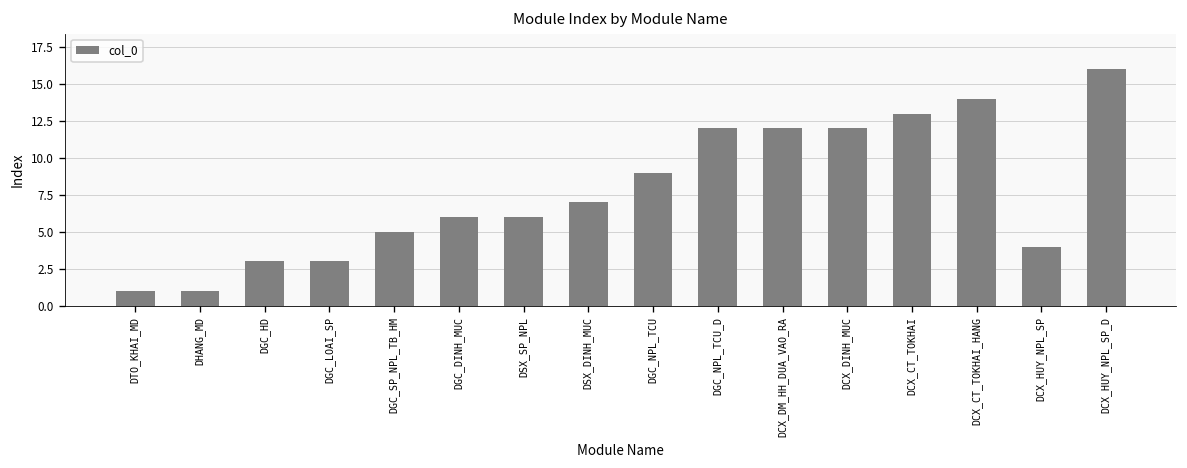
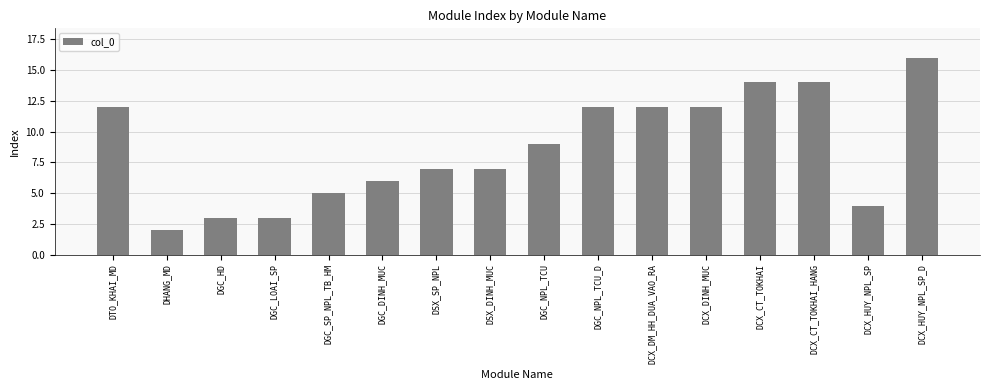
DTO_KHAI_MD: 1 -> 12
DHANG_MD: 1 -> 2
DSX_SP_NPL: 6 -> 7
DCX_CT_TOKHAI: 13 -> 14
